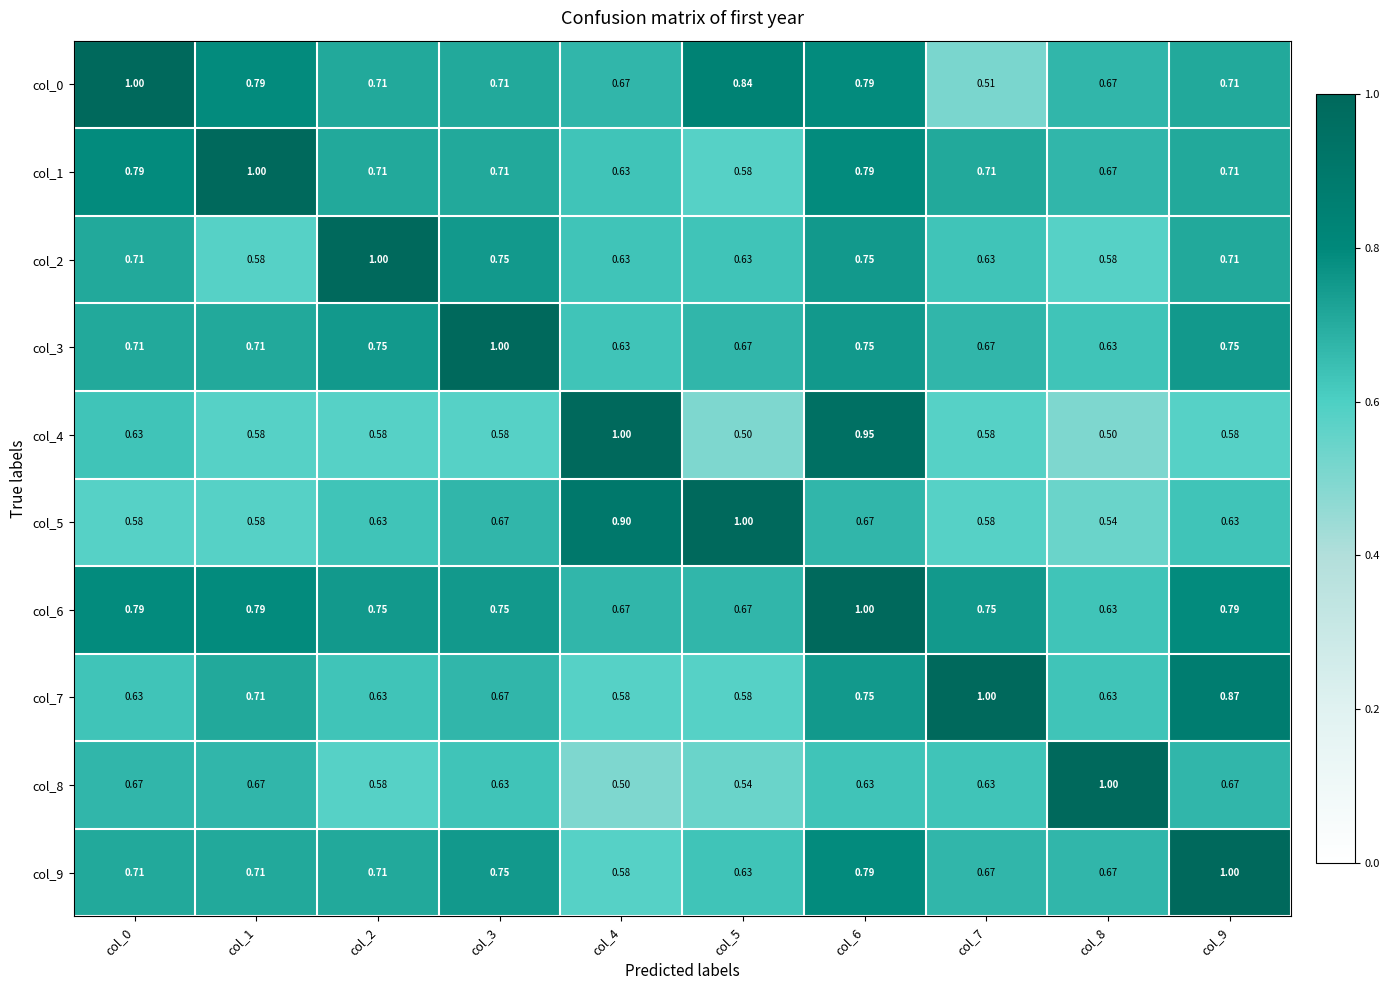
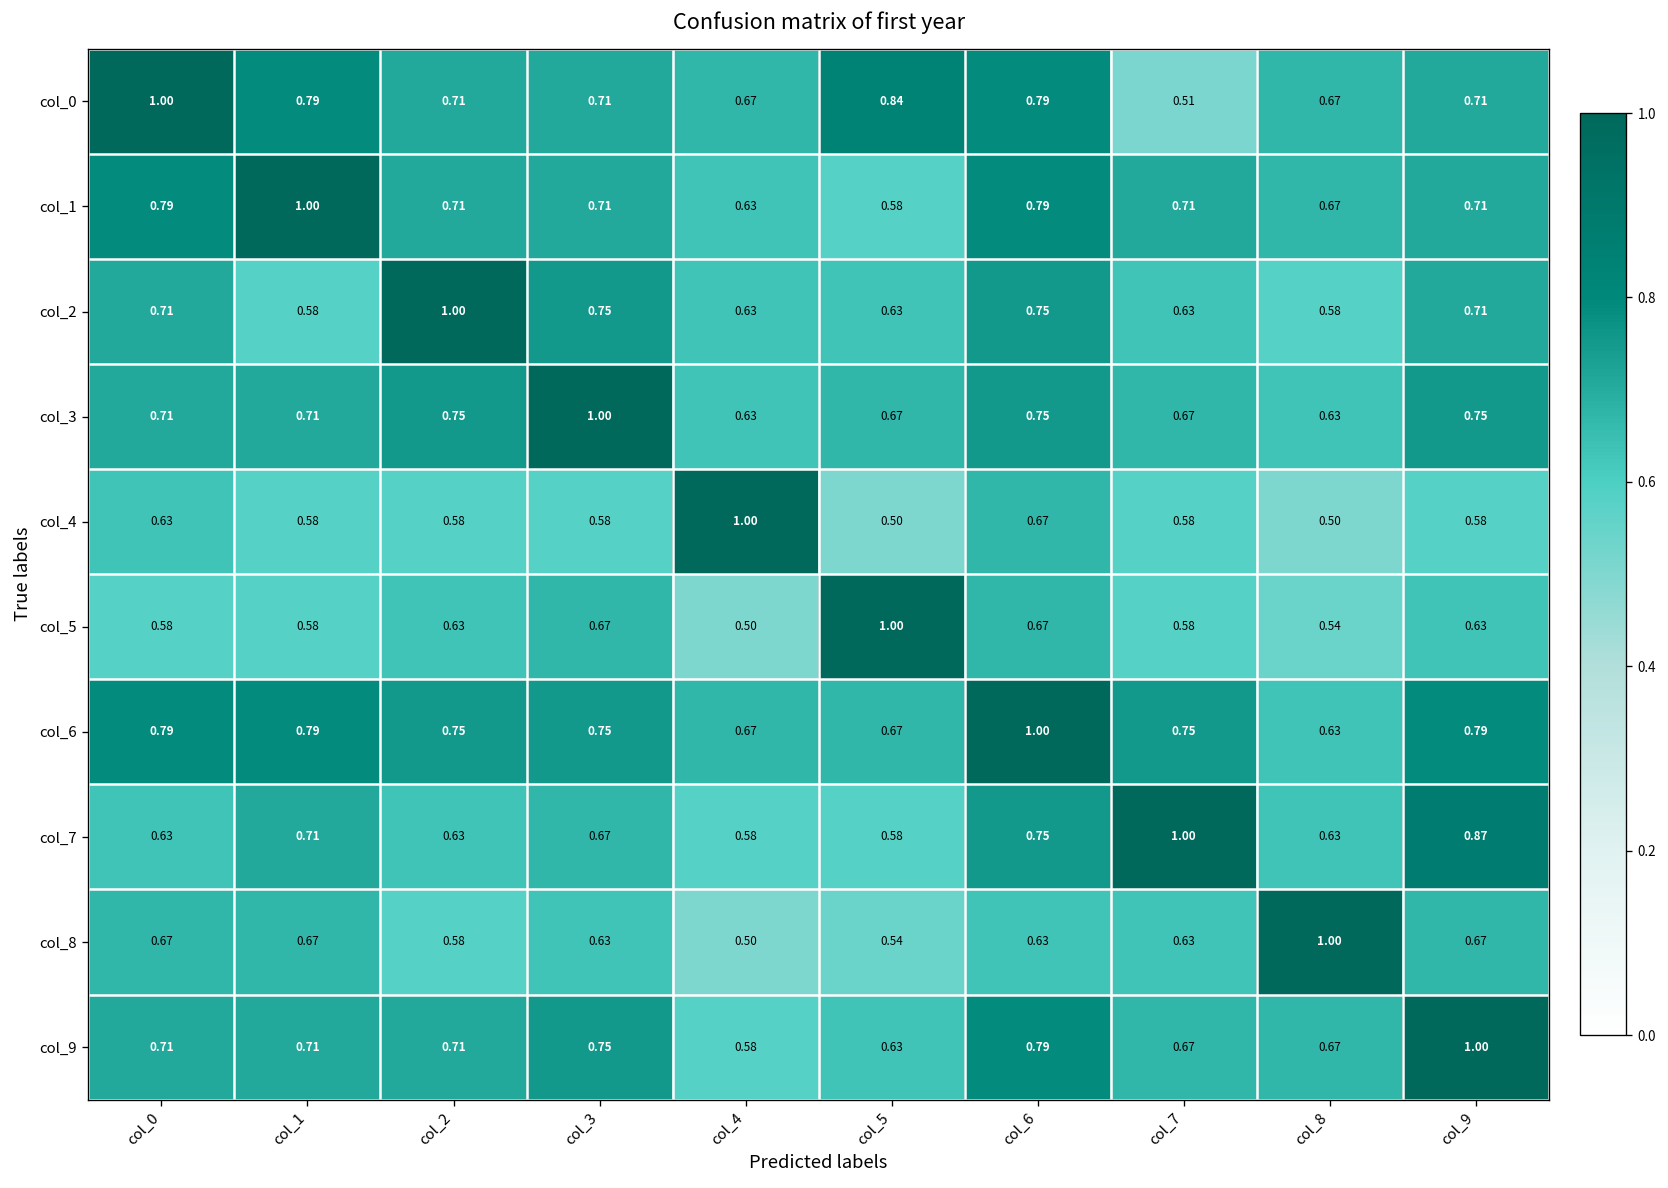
col_4, col_6: 0.95 -> 0.67
col_5, col_4: 0.90 -> 0.50
